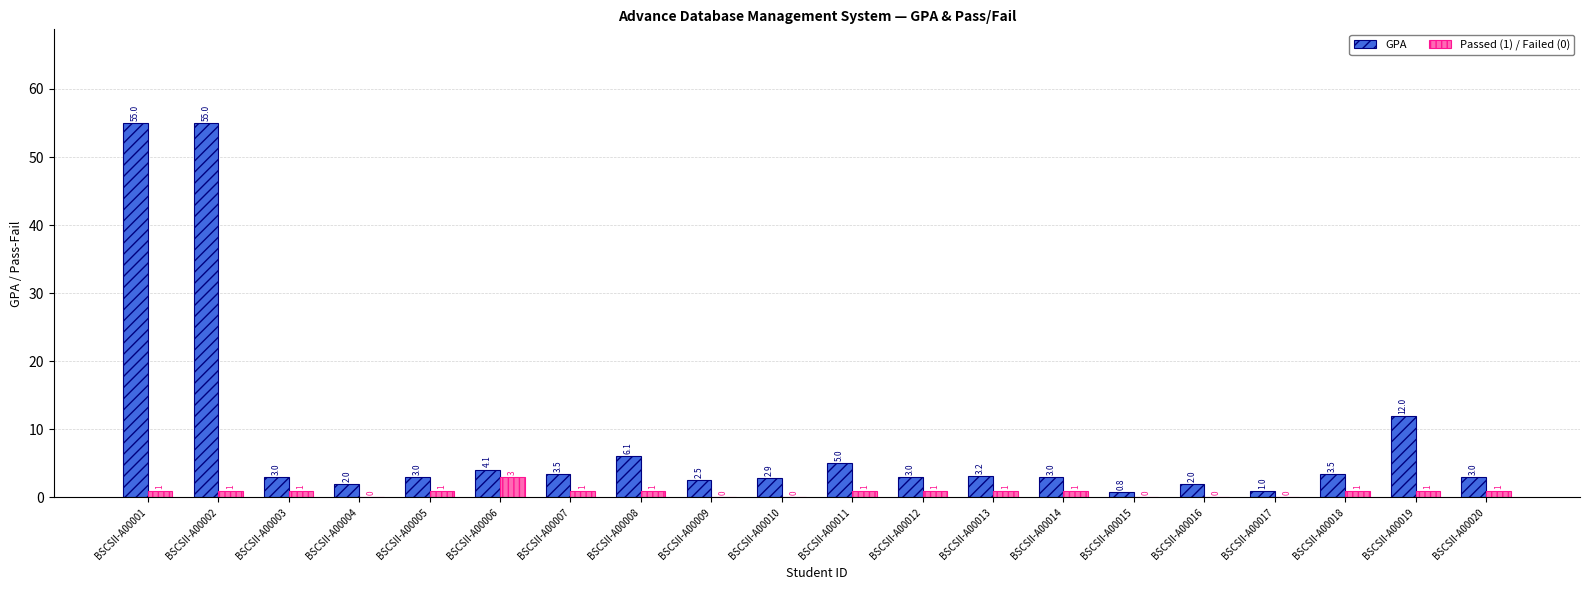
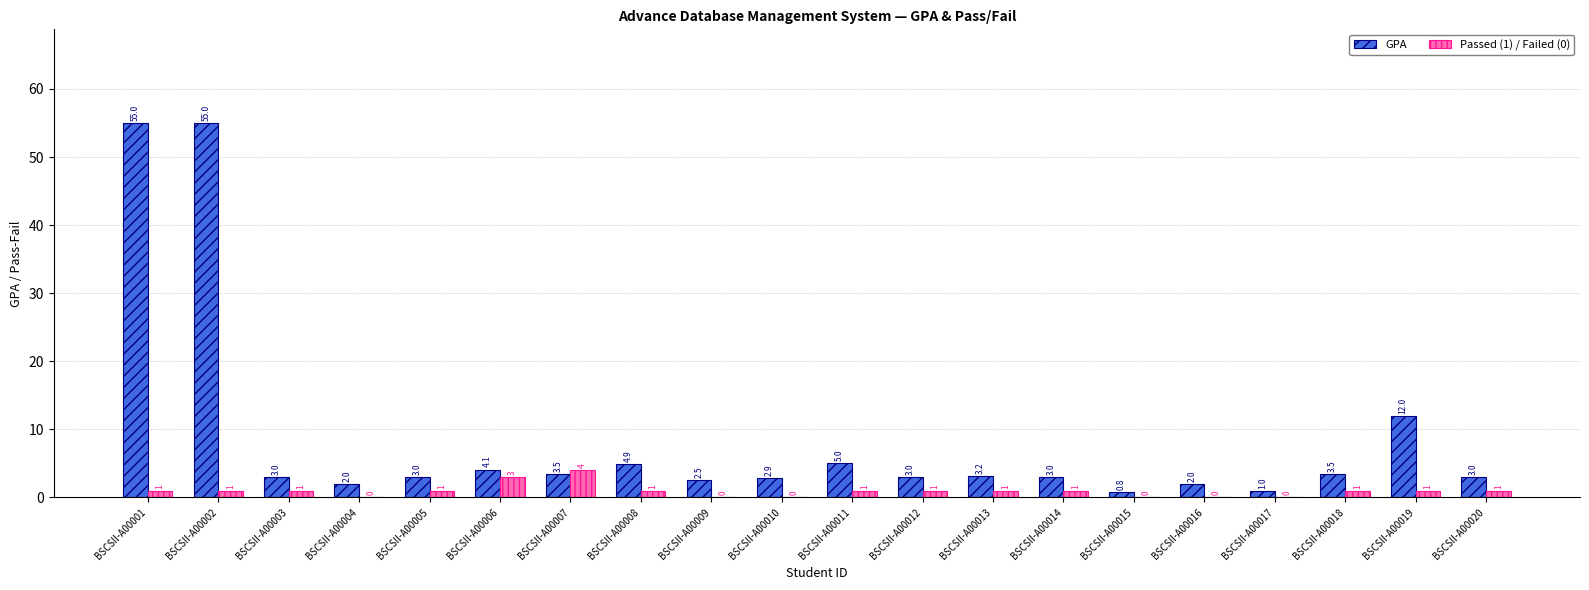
Passed (1) / Failed (0), BSCSII-A00007: 1 -> 4
GPA, BSCSII-A00008: 6.1 -> 4.9
